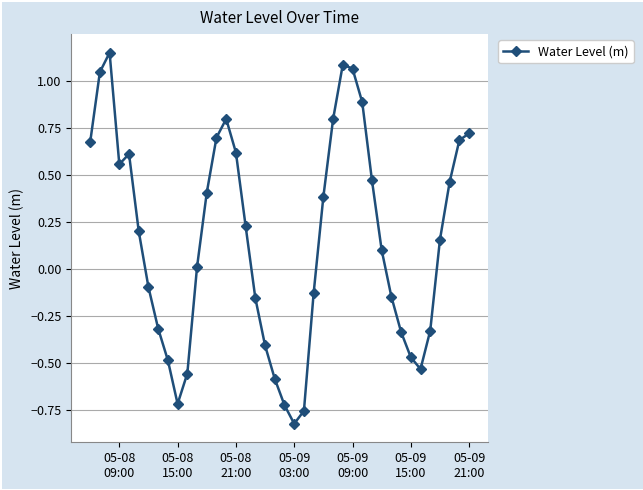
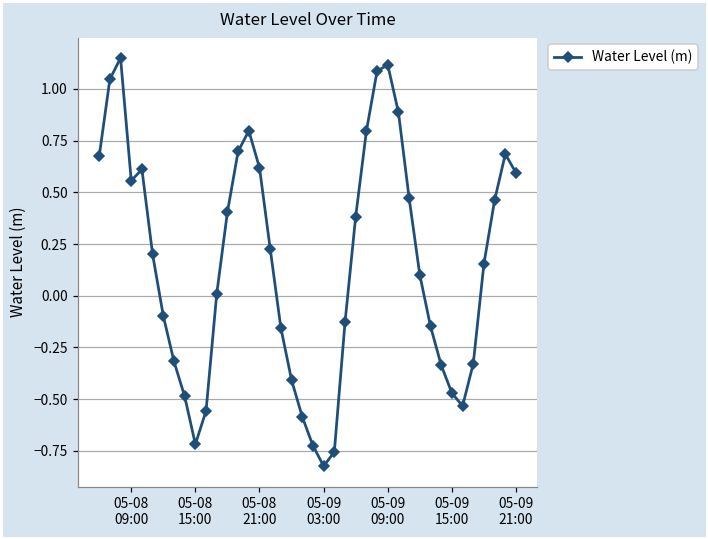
05-09 09:00: 1.07 -> 1.12
05-09 21:00: 0.72 -> 0.59
